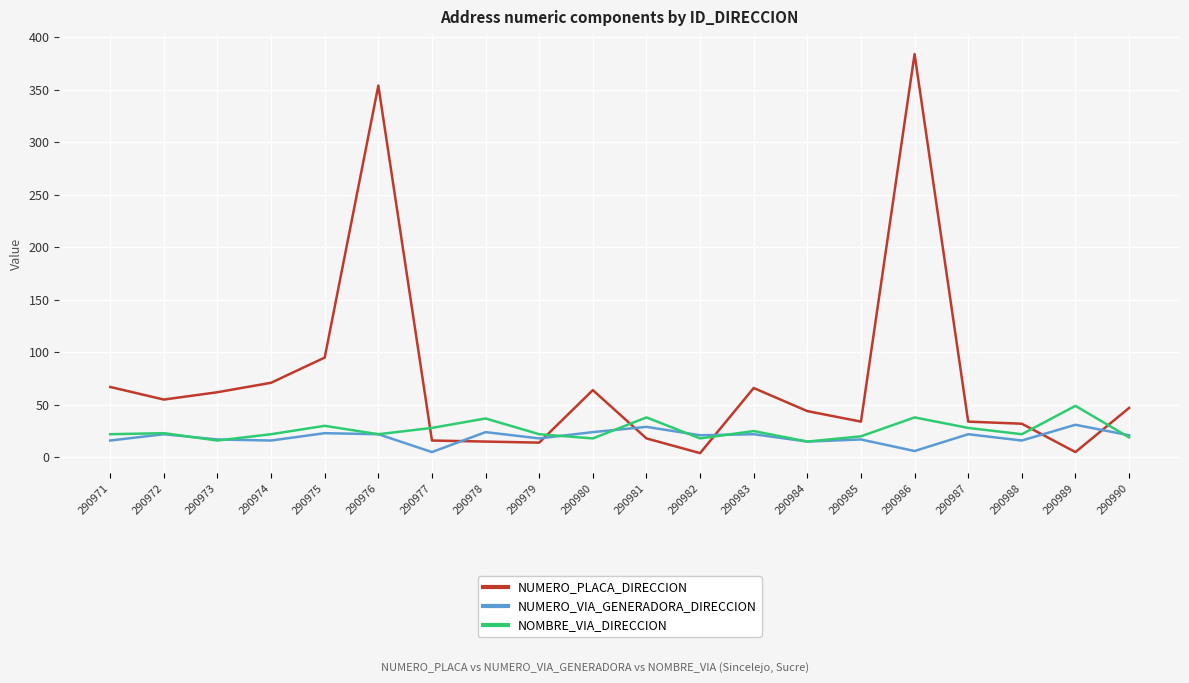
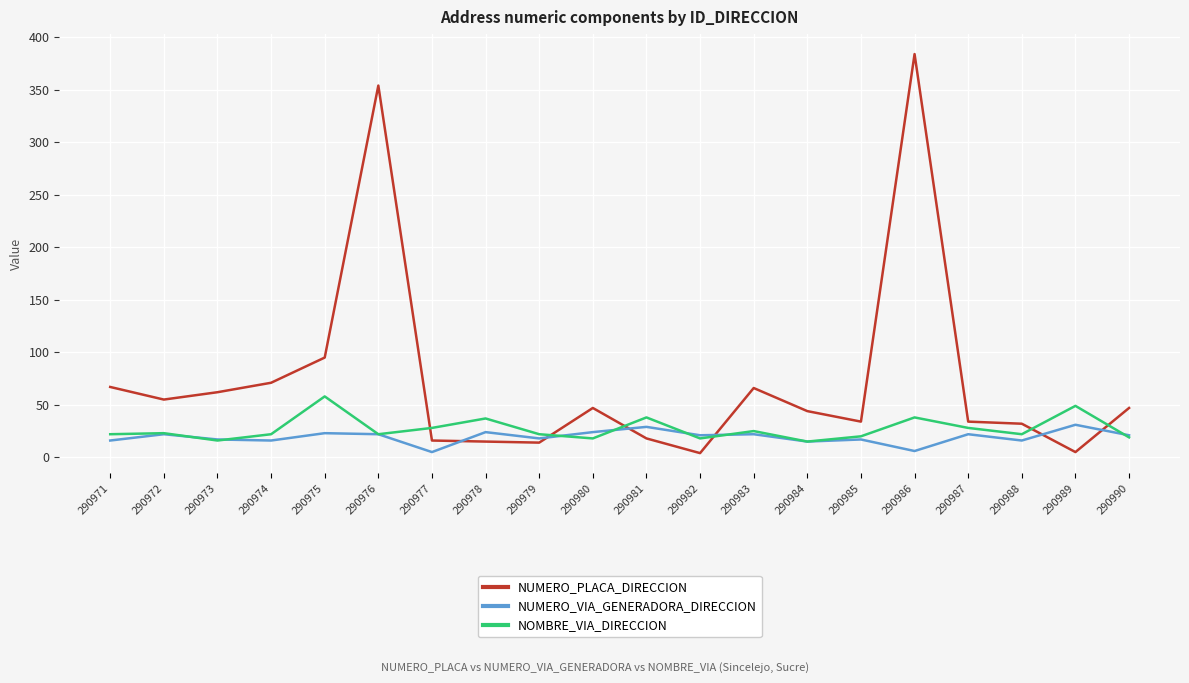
NOMBRE_VIA_DIRECCION, 290975: 30 -> 58
NUMERO_PLACA_DIRECCION, 290980: 64 -> 47
